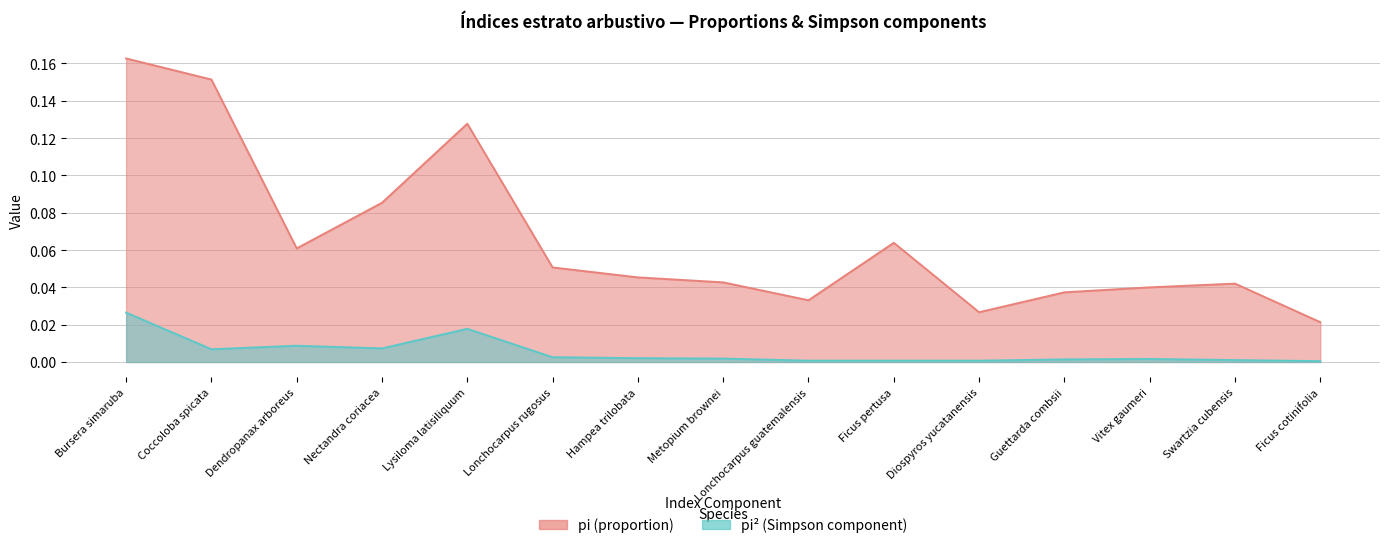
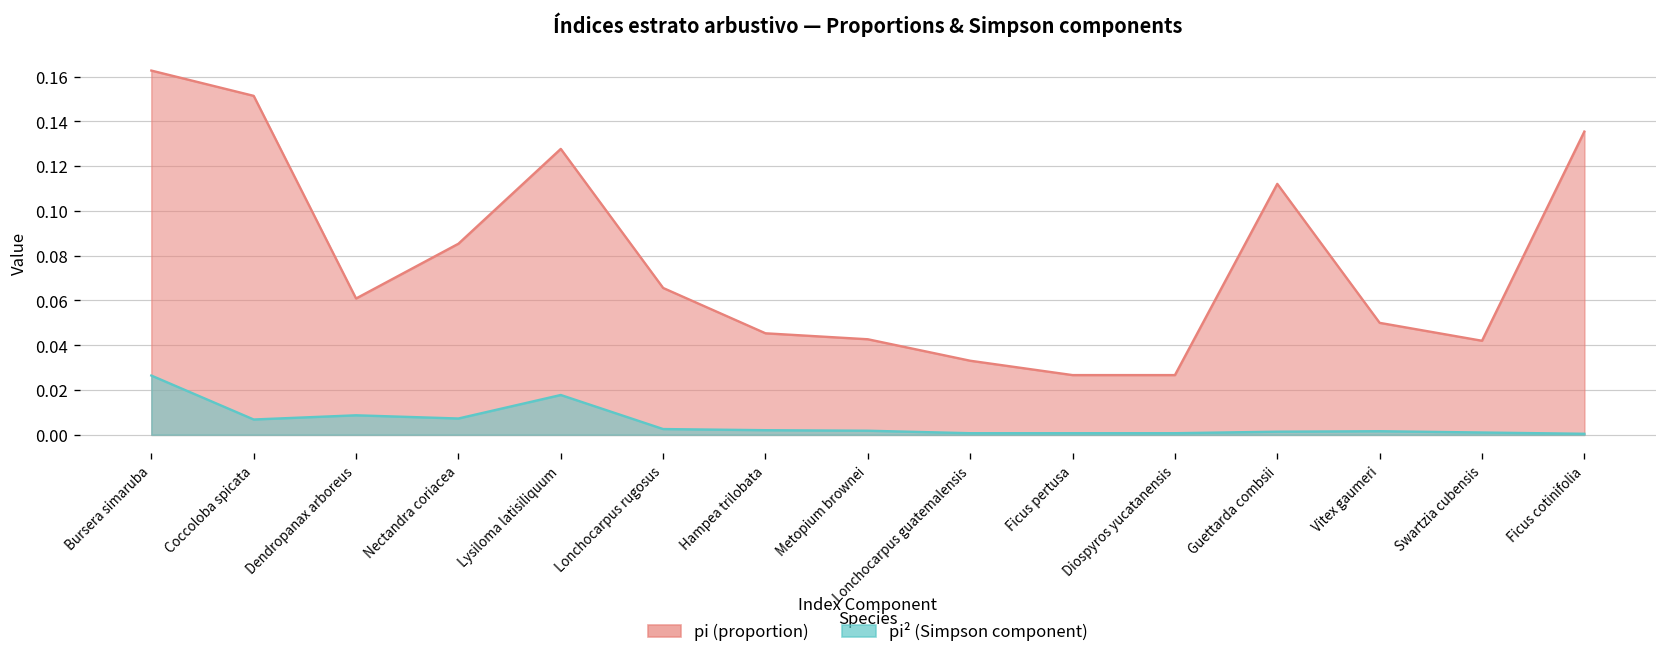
pi (proportion), Lonchocarpus rugosus: 0.051 -> 0.066
pi (proportion), Ficus pertusa: 0.064 -> 0.027
pi (proportion), Guettarda combsii: 0.037 -> 0.112
pi (proportion), Vitex gaumeri: 0.04 -> 0.05
pi (proportion), Ficus cotinifolia: 0.021 -> 0.135
